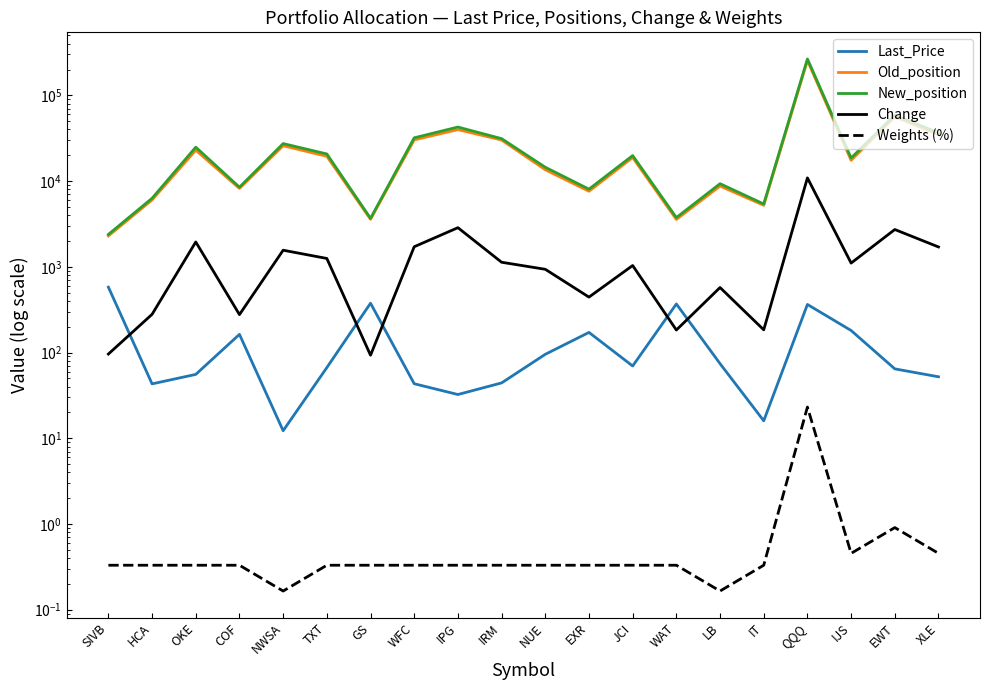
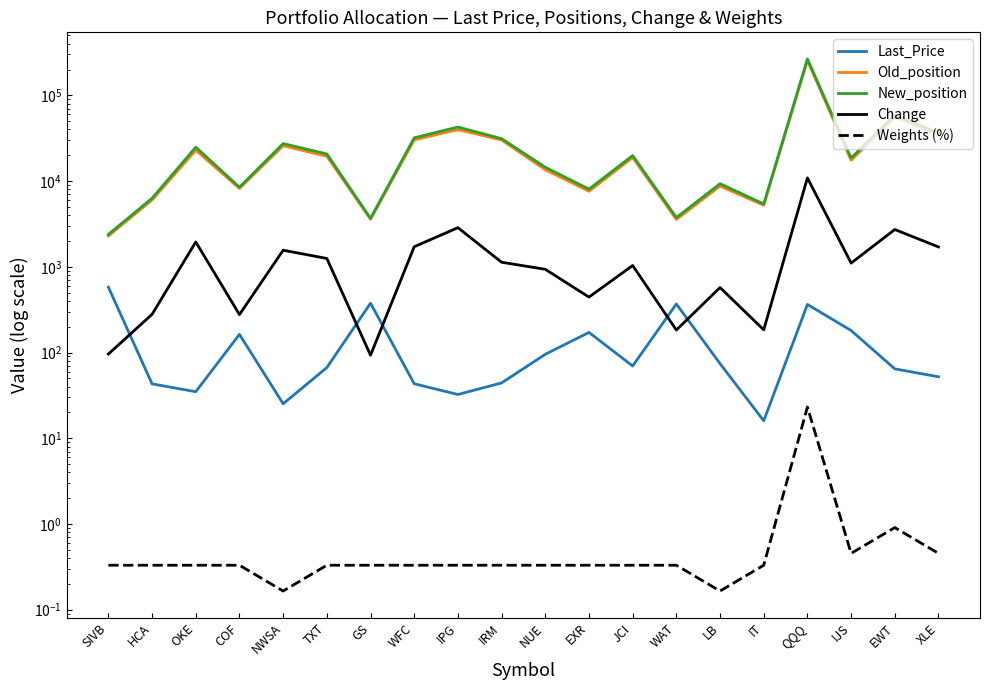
Last_Price, OKE: 60 -> 35
Last_Price, NWSA: 12 -> 25
